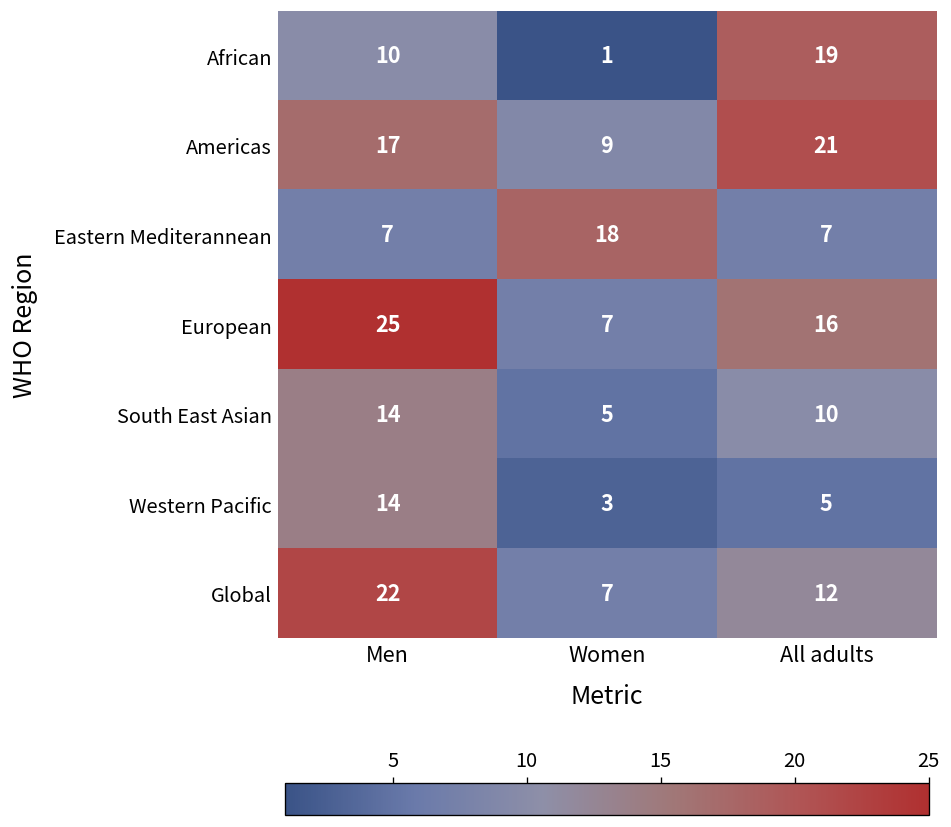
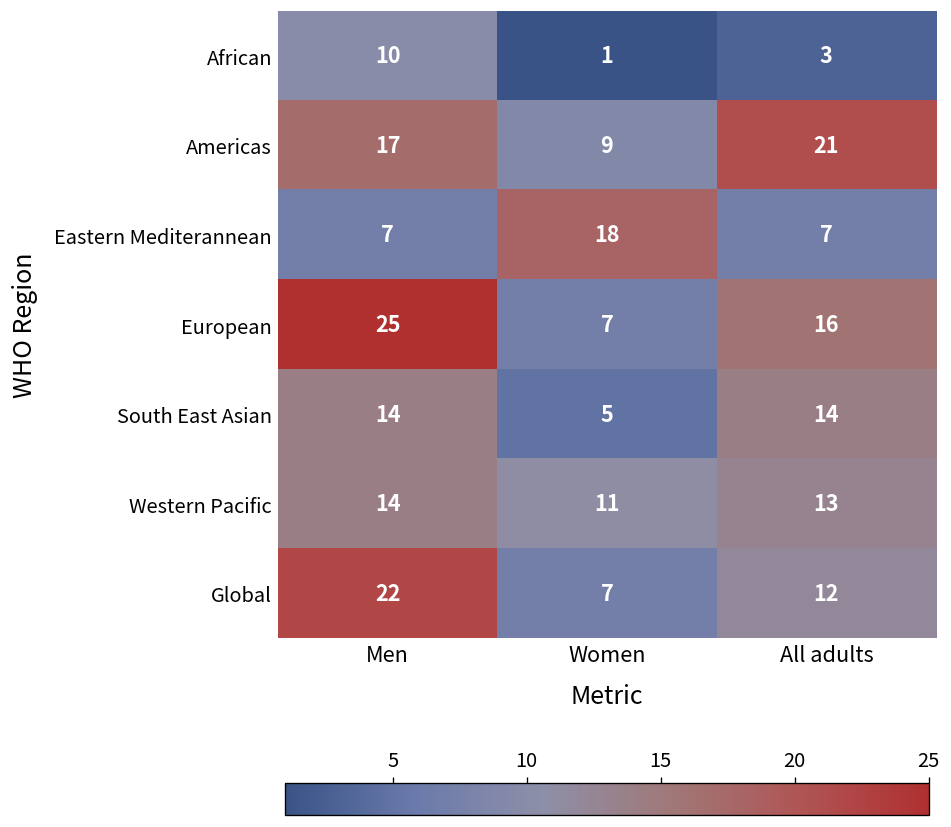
African, All adults: 19 -> 3
South East Asian, All adults: 10 -> 14
Western Pacific, Women: 3 -> 11
Western Pacific, All adults: 5 -> 13
